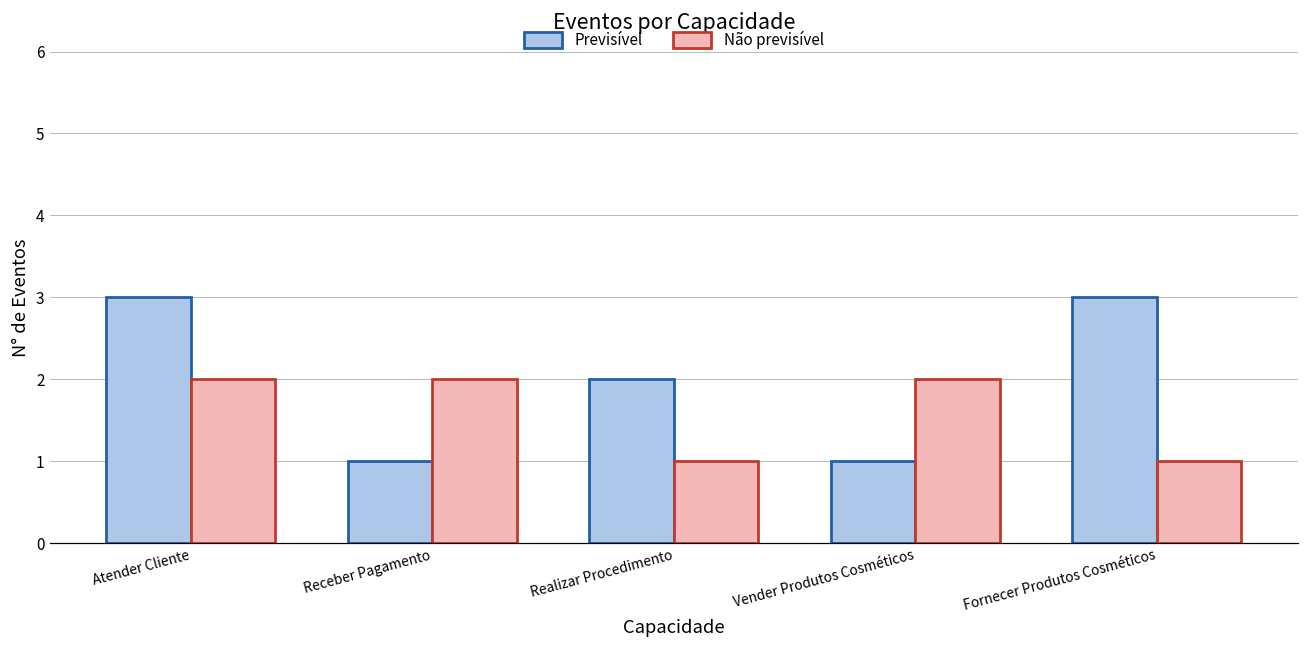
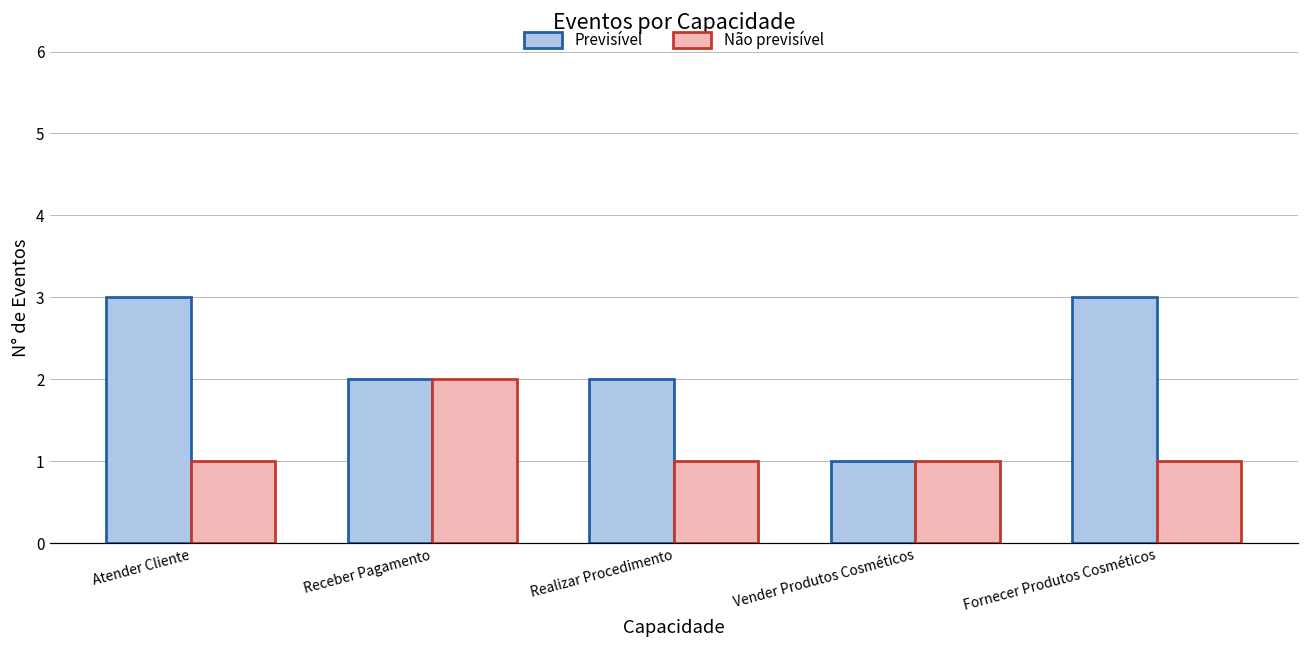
Não previsível, Atender Cliente: 2 -> 1
Previsível, Receber Pagamento: 1 -> 2
Não previsível, Vender Produtos Cosméticos: 2 -> 1
